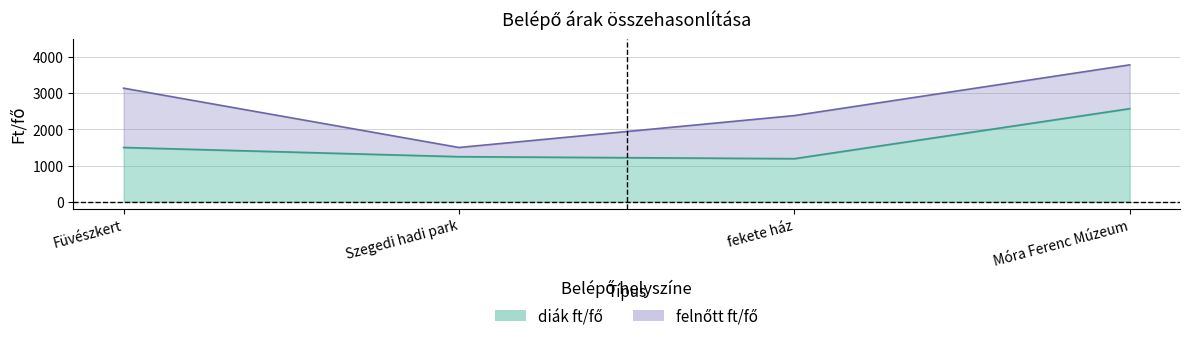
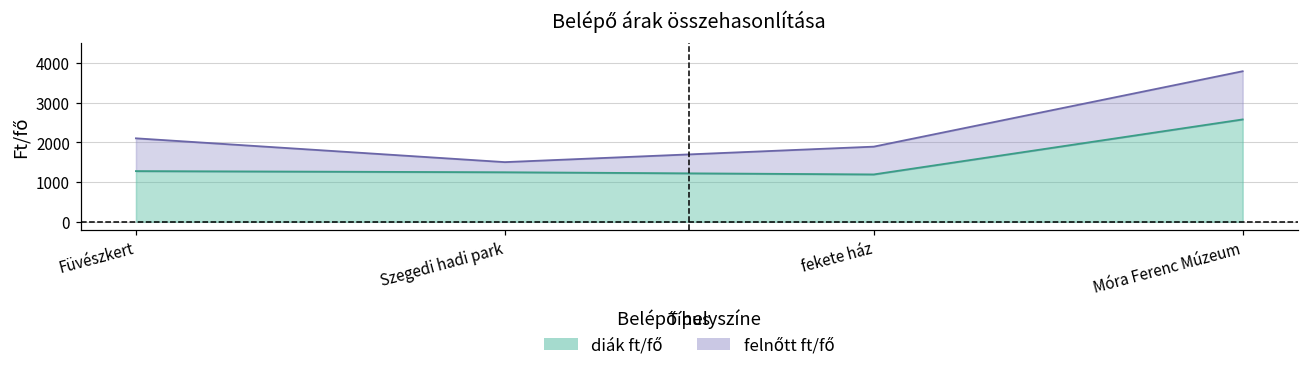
diák ft/fő, Füvészkert: 1500 -> 1300
felnőtt ft/fő, Füvészkert: 3100 -> 2100
felnőtt ft/fő, fekete ház: 2400 -> 1900
